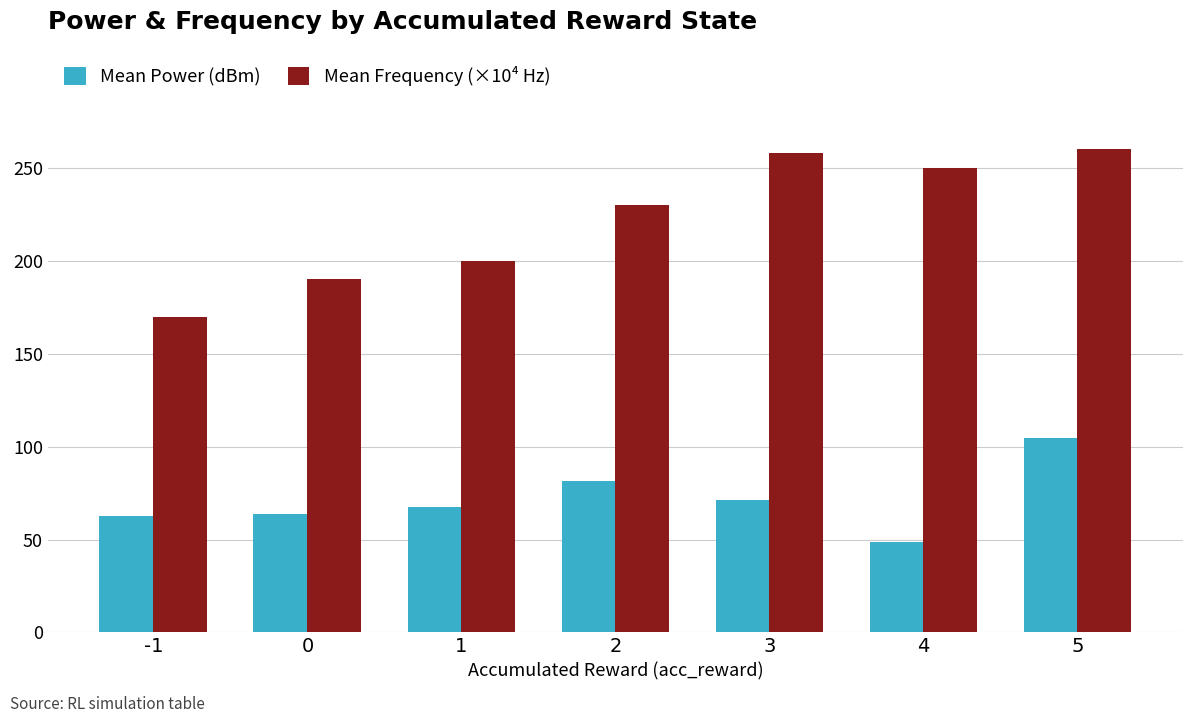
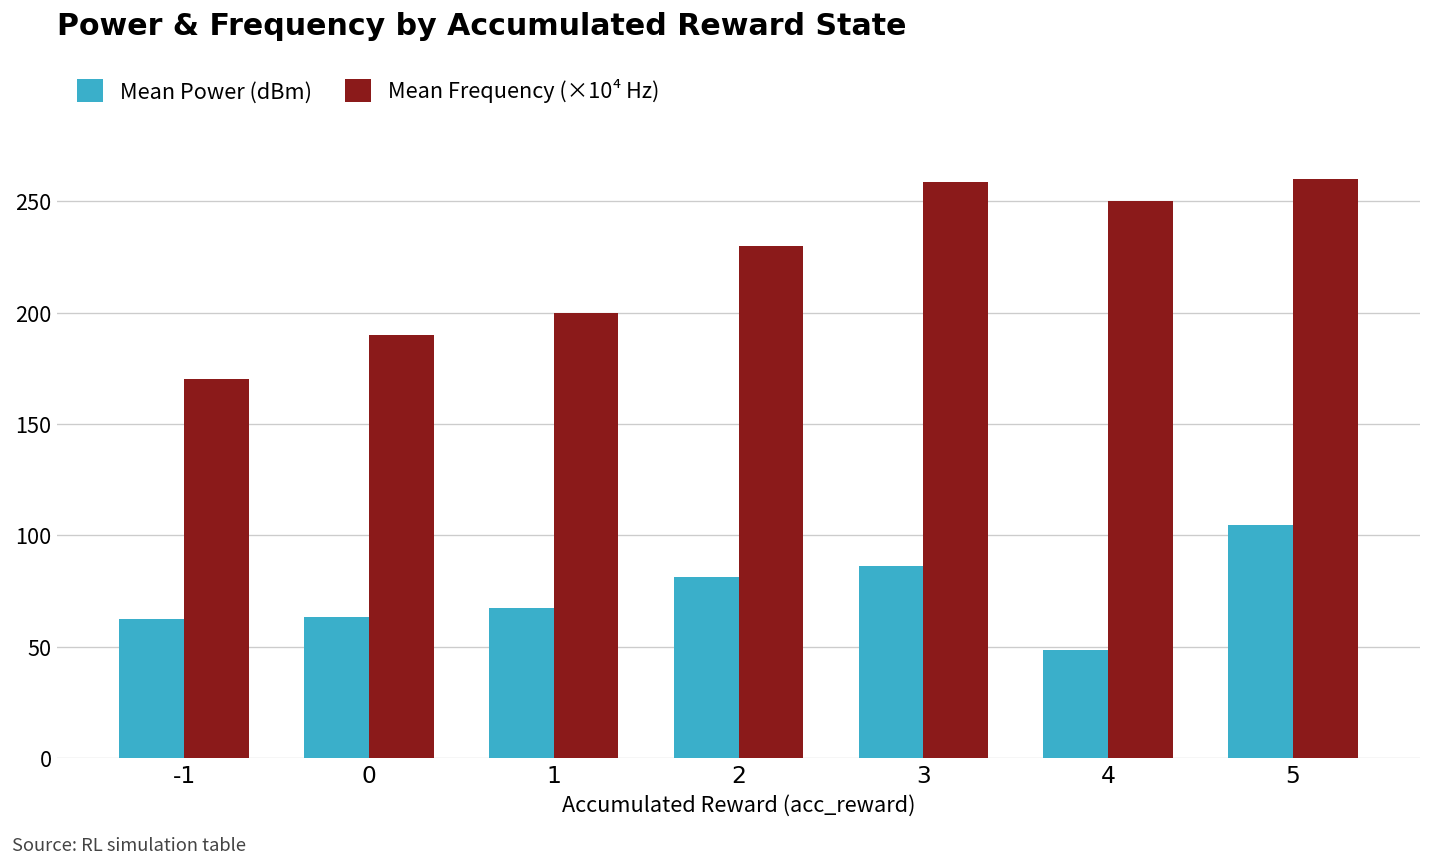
Mean Power (dBm), 3: 71 -> 86
